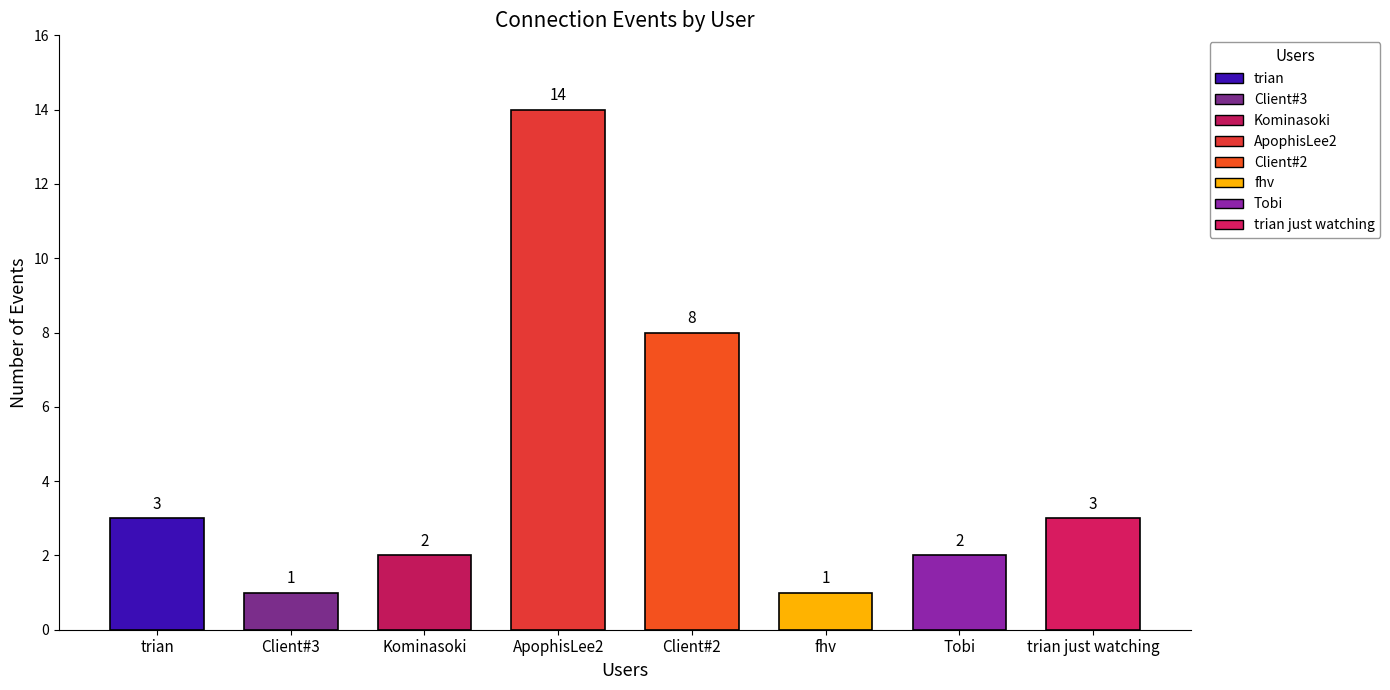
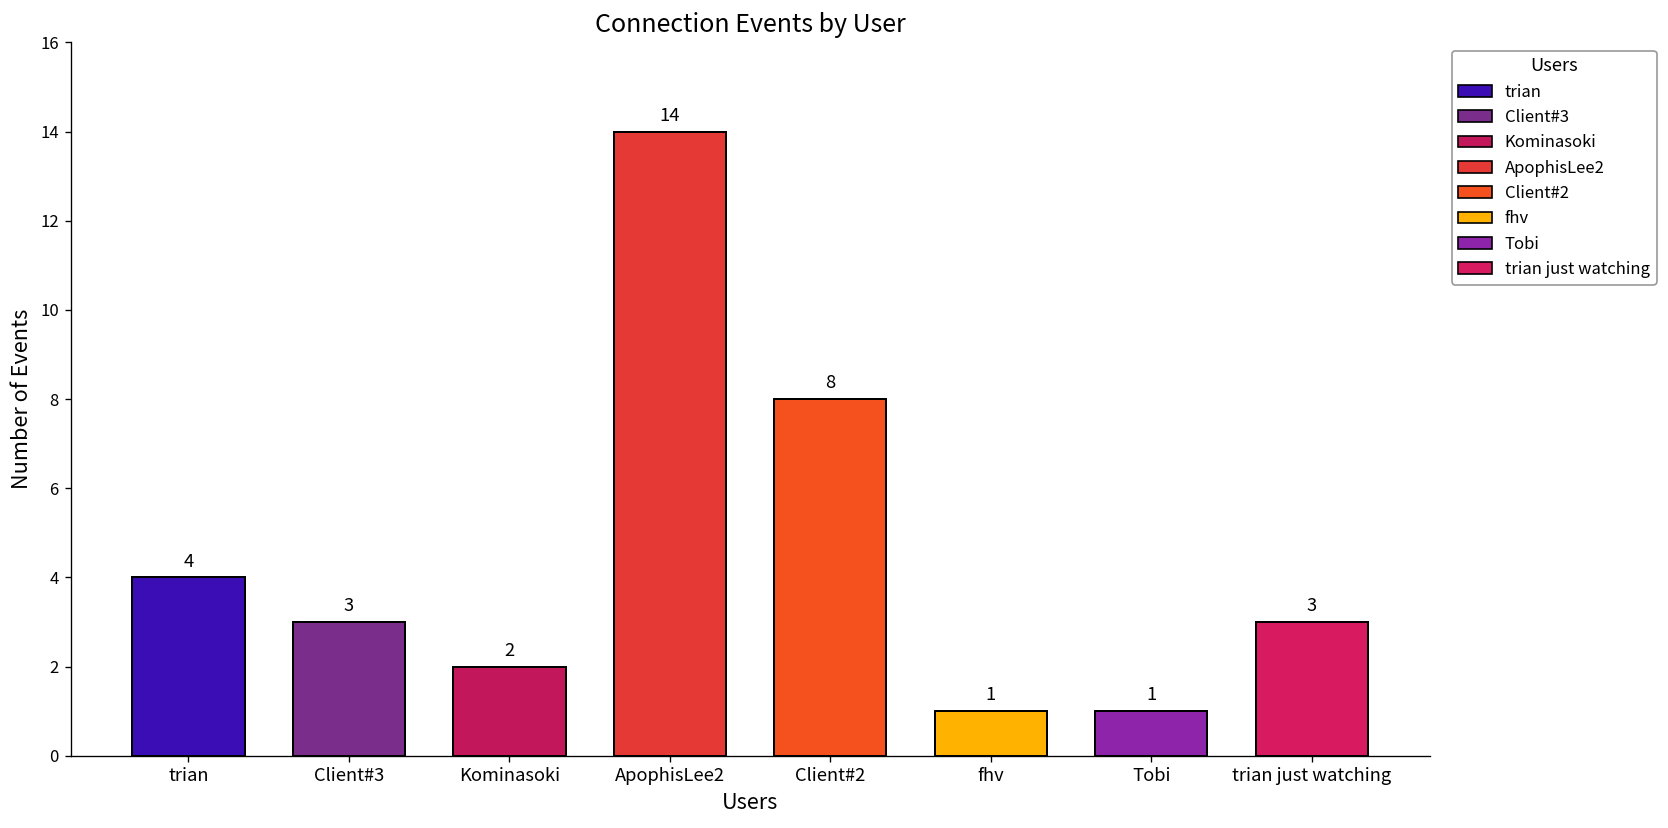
trian: 3 -> 4
Client#3: 1 -> 3
Tobi: 2 -> 1
